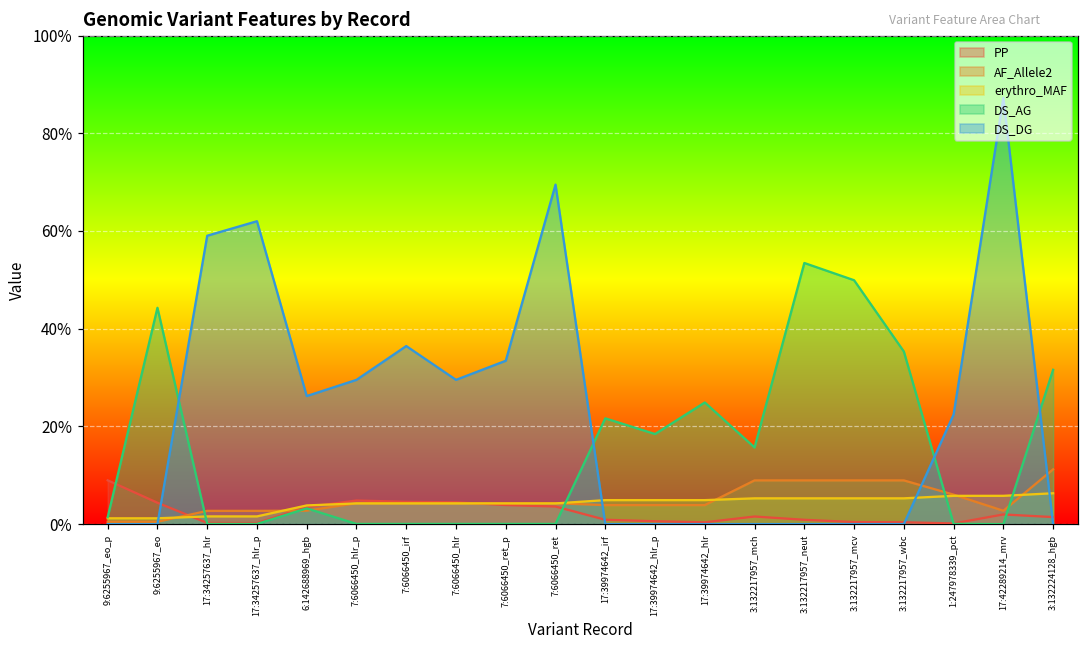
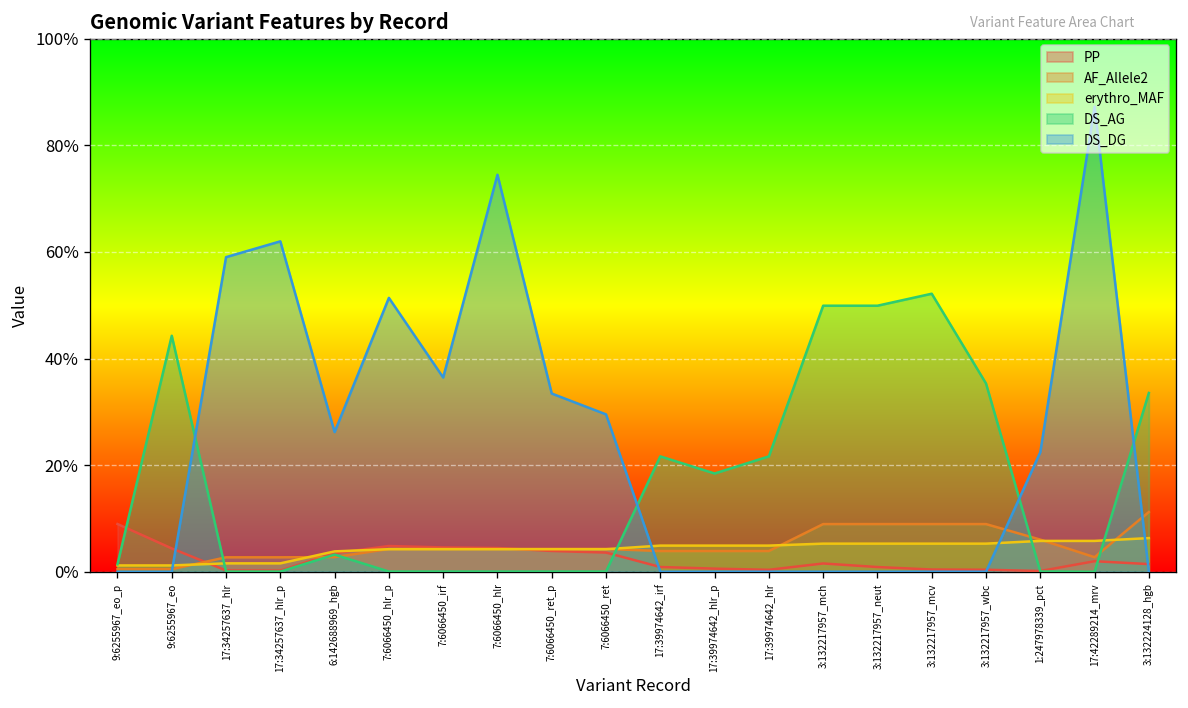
DS_DG, 7:6066450_hlr_p: 30% -> 51%
DS_DG, 7:6066450_hlr: 30% -> 74%
DS_DG, 7:6066450_ret: 69% -> 30%
DS_AG, 17:39974642_hlr: 25% -> 22%
DS_AG, 3:132217957_mch: 16% -> 50%
DS_AG, 3:132217957_neut: 53% -> 50%
DS_AG, 3:132217957_mcv: 50% -> 52%
DS_AG, 3:132224128_hgb: 32% -> 34%
